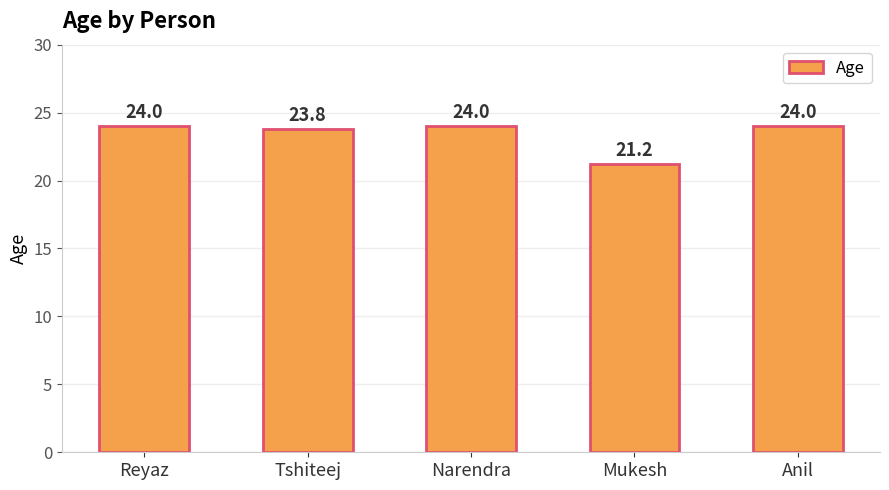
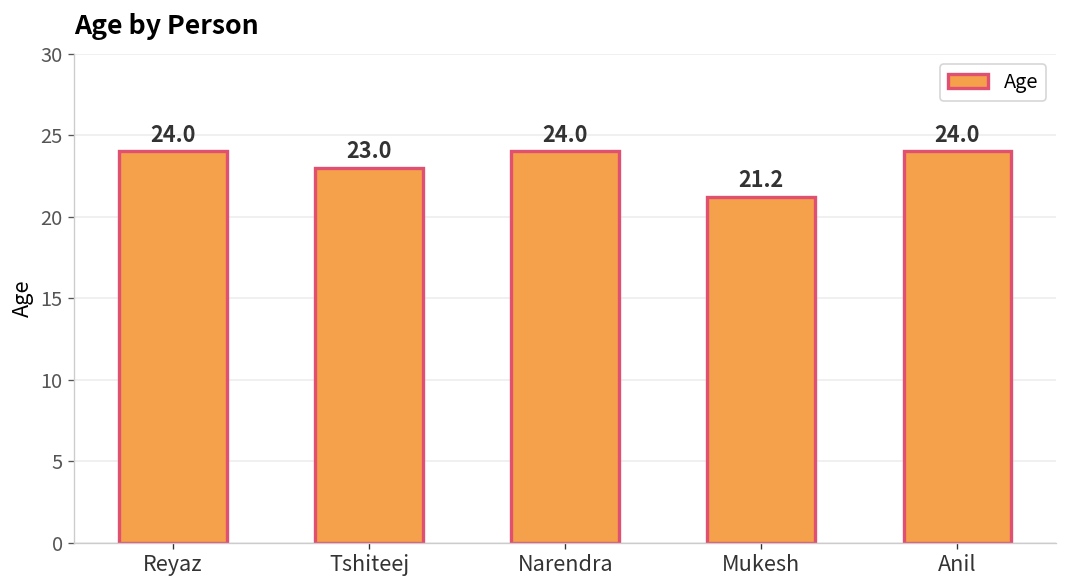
Tshiteej: 23.8 -> 23.0
